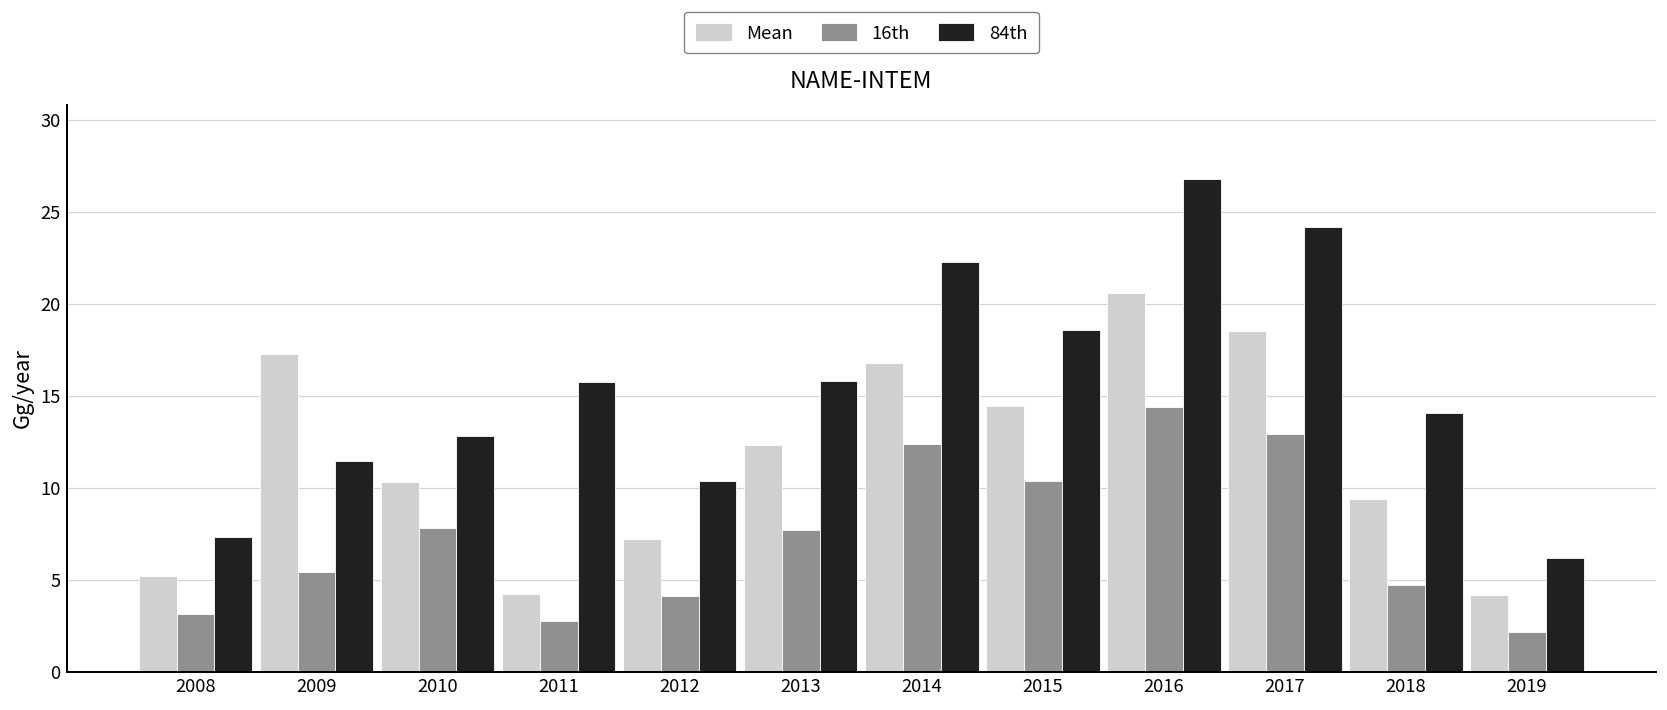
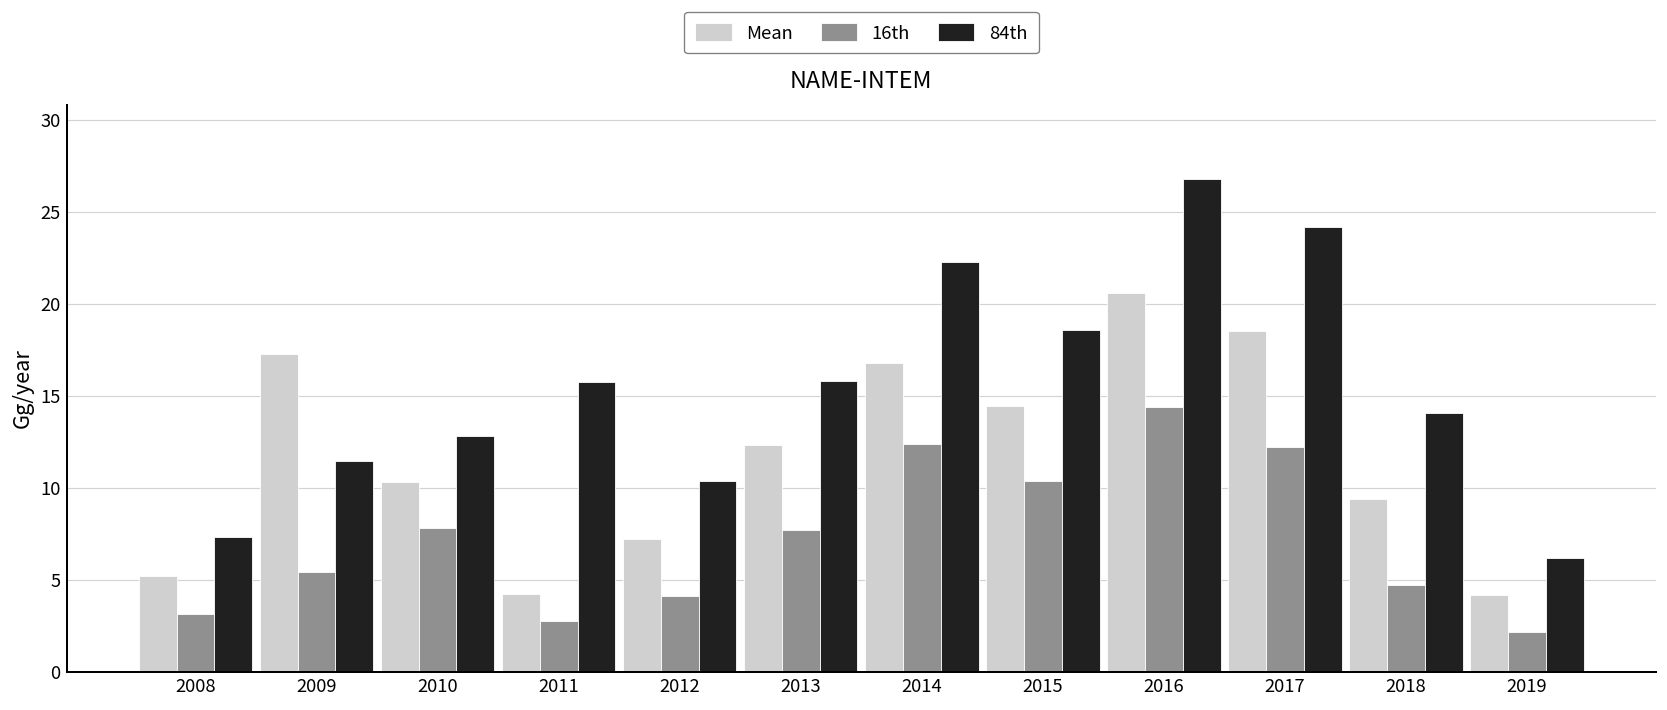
16th, 2017: 12.9 -> 12.2
